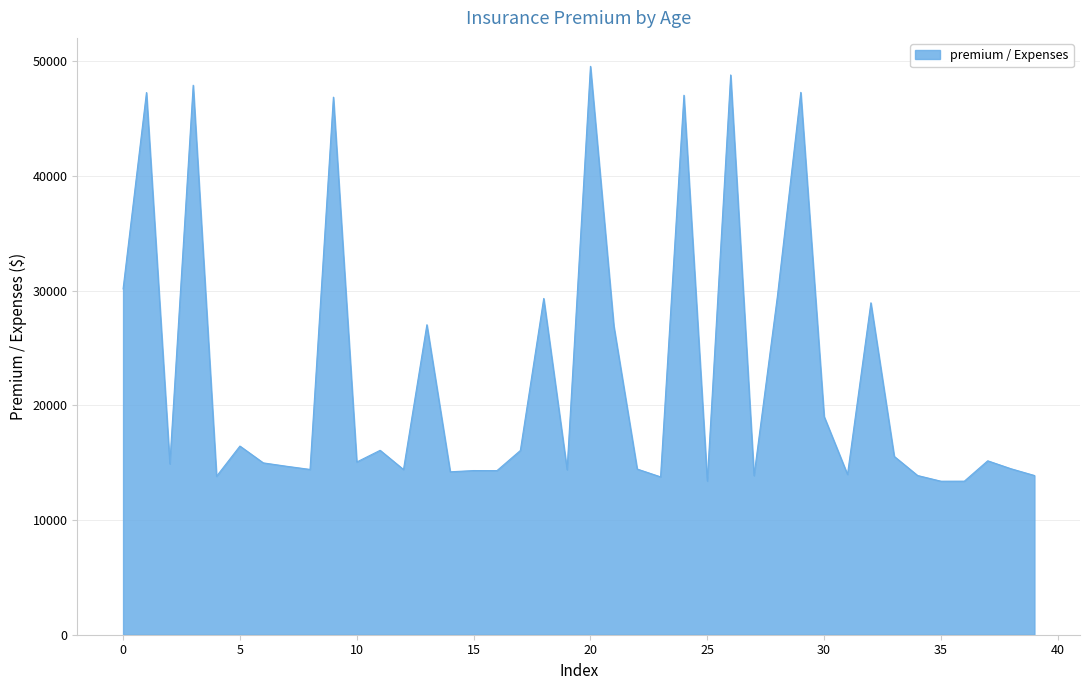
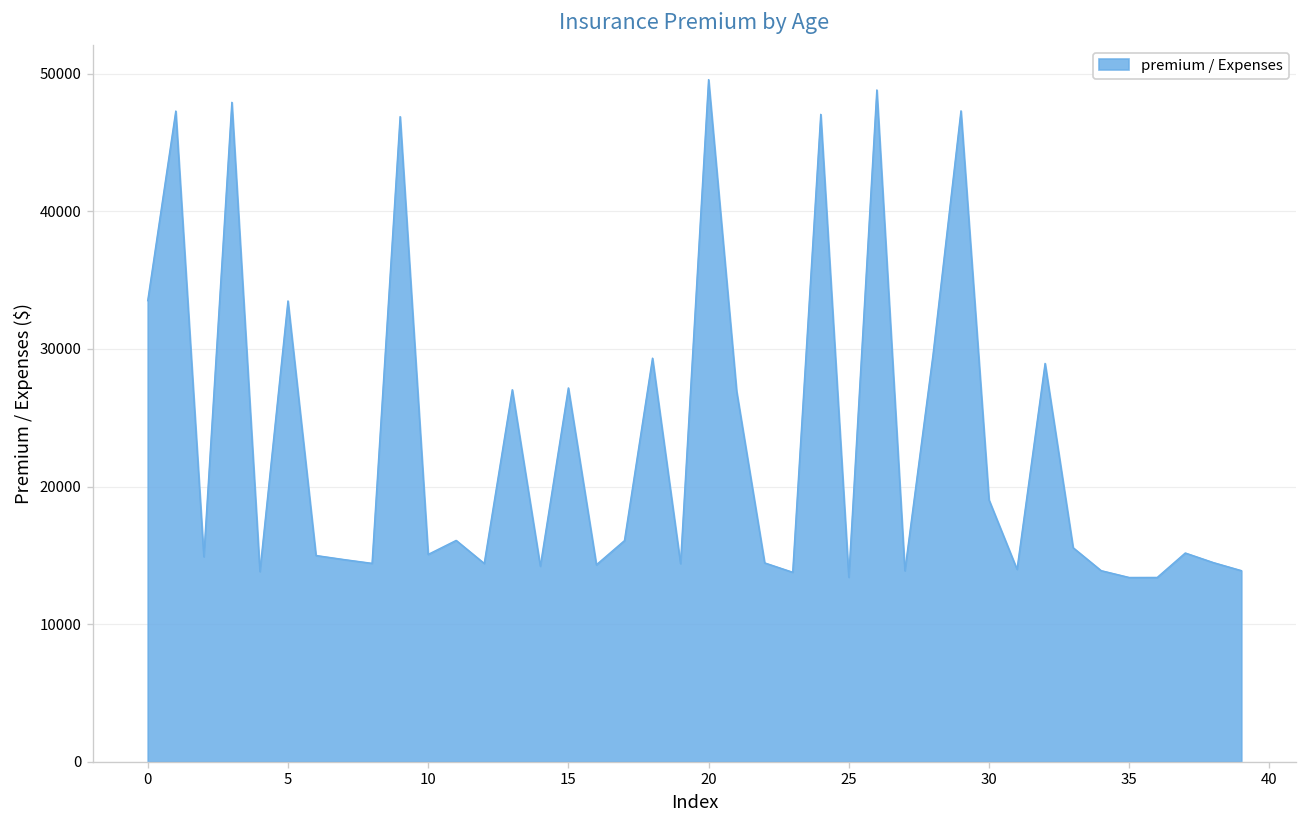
0: 30200 -> 33500
5: 16500 -> 33500
15: 14300 -> 27200
